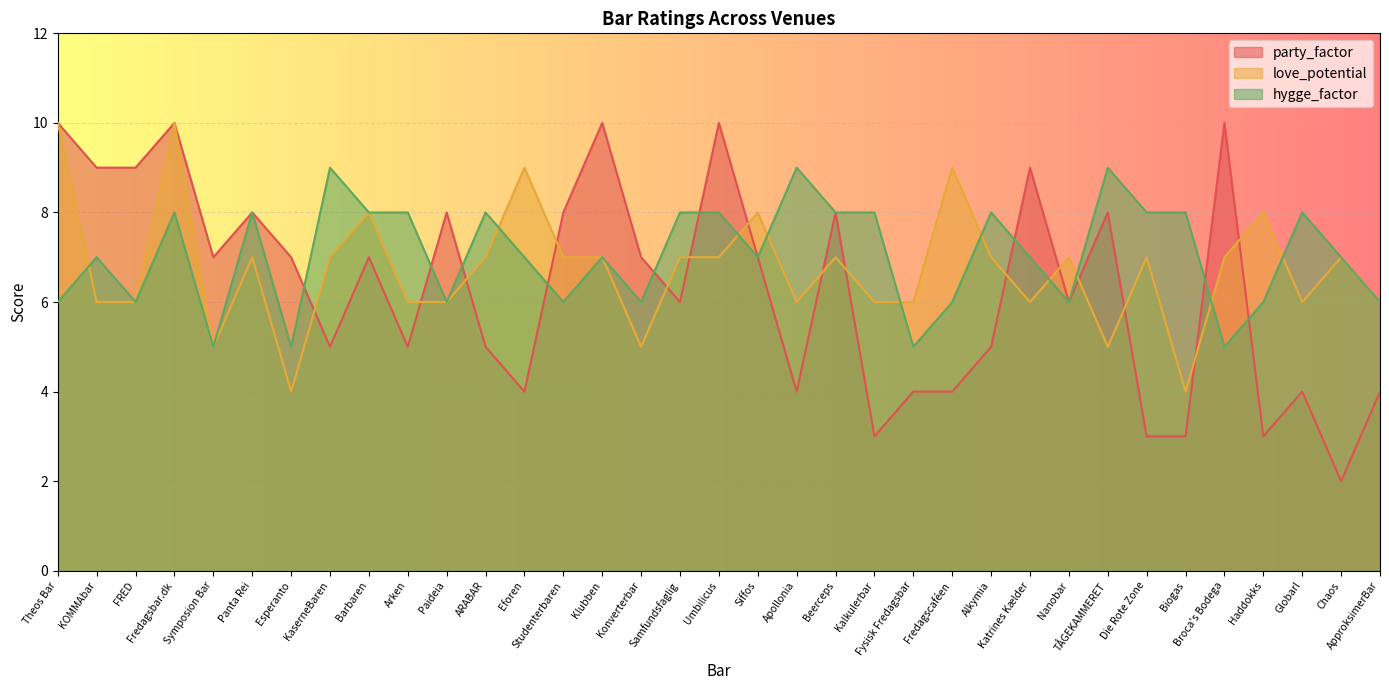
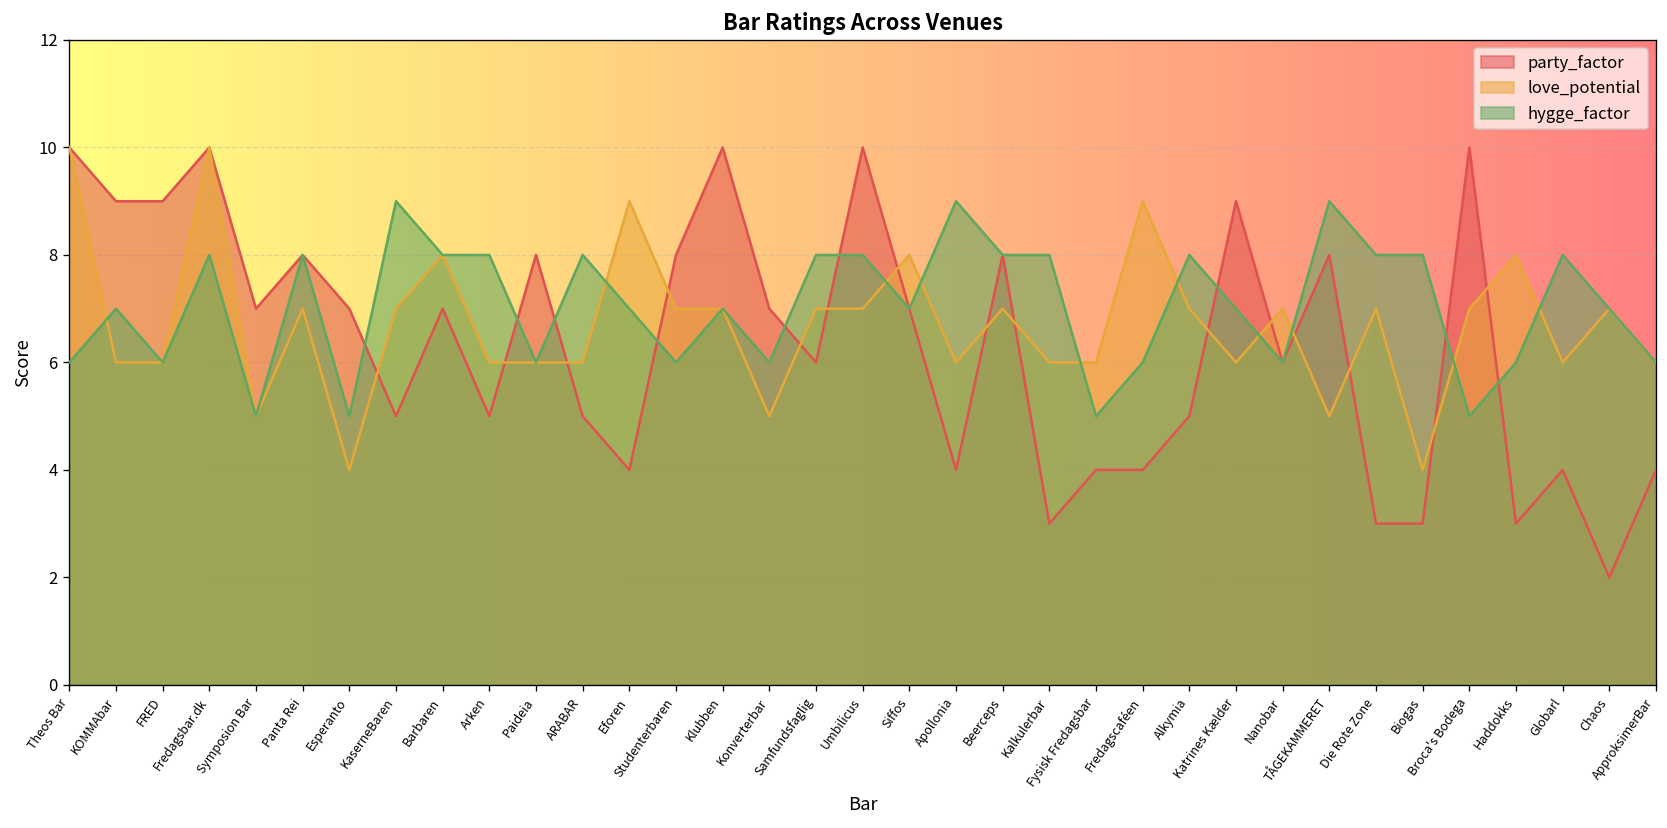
love_potential, ARABAR: 7 -> 6
